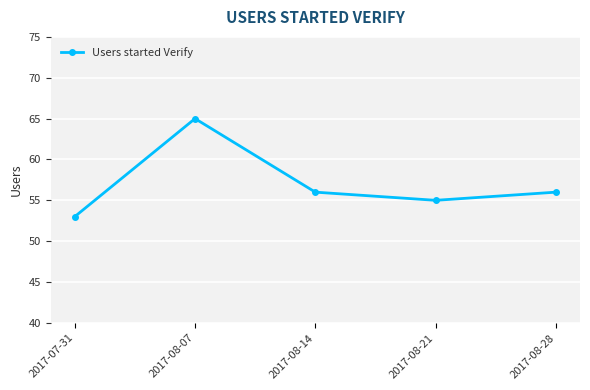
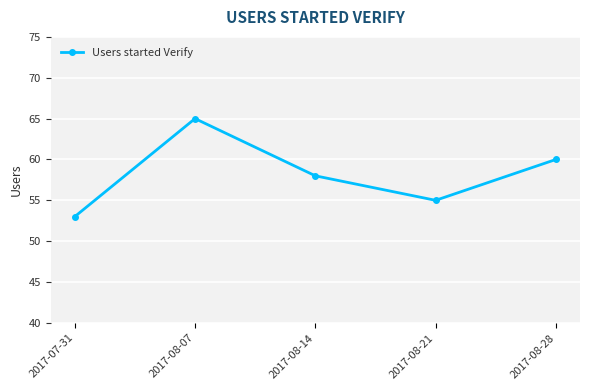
2017-08-14: 56 -> 58
2017-08-28: 56 -> 60
